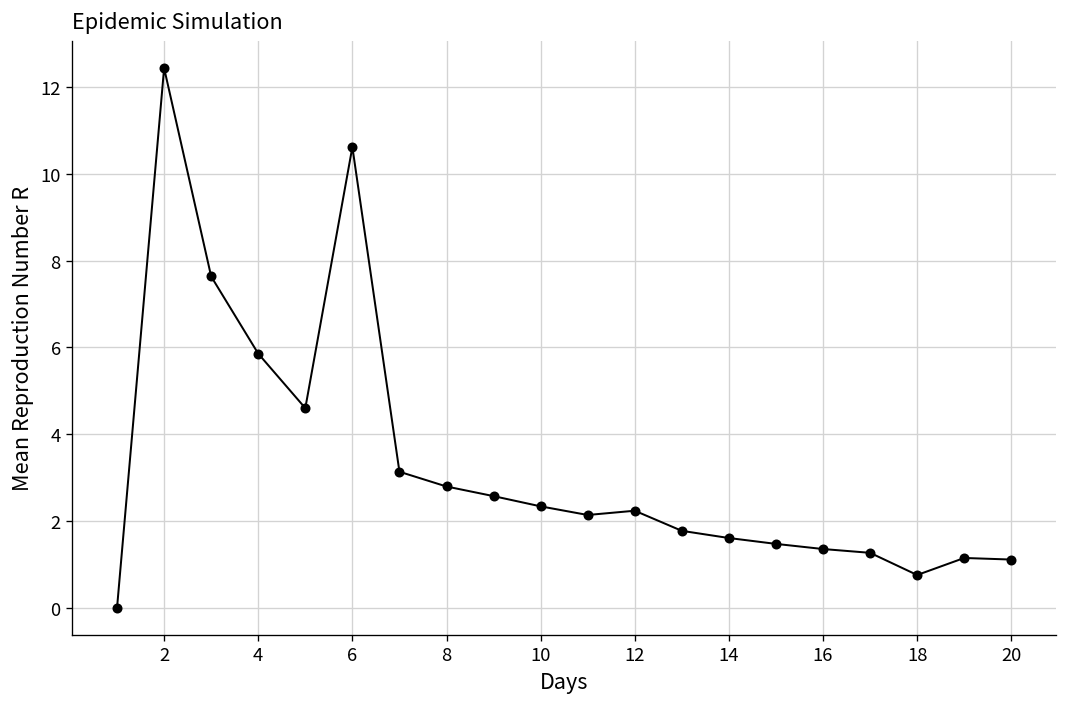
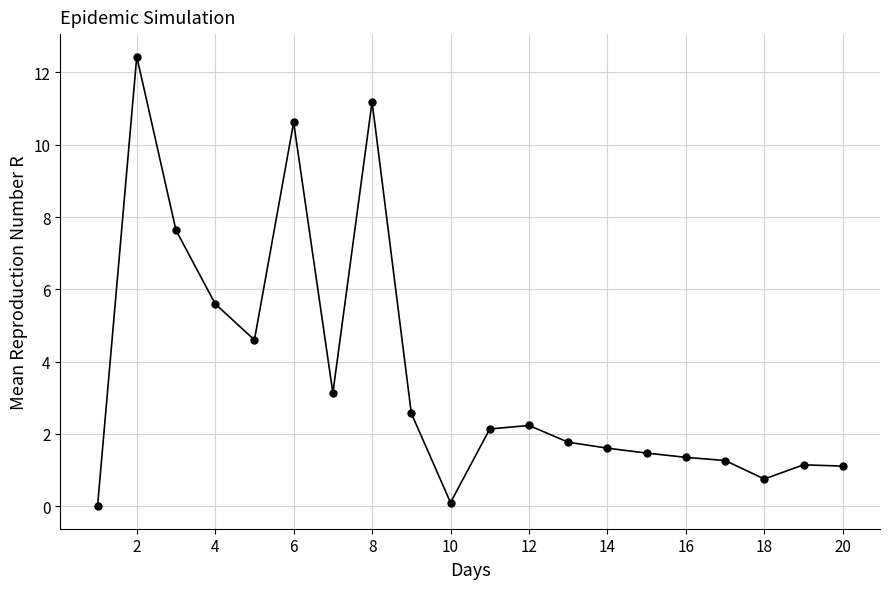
4: 5.9 -> 5.6
8: 2.8 -> 11.2
10: 2.3 -> 0.1
